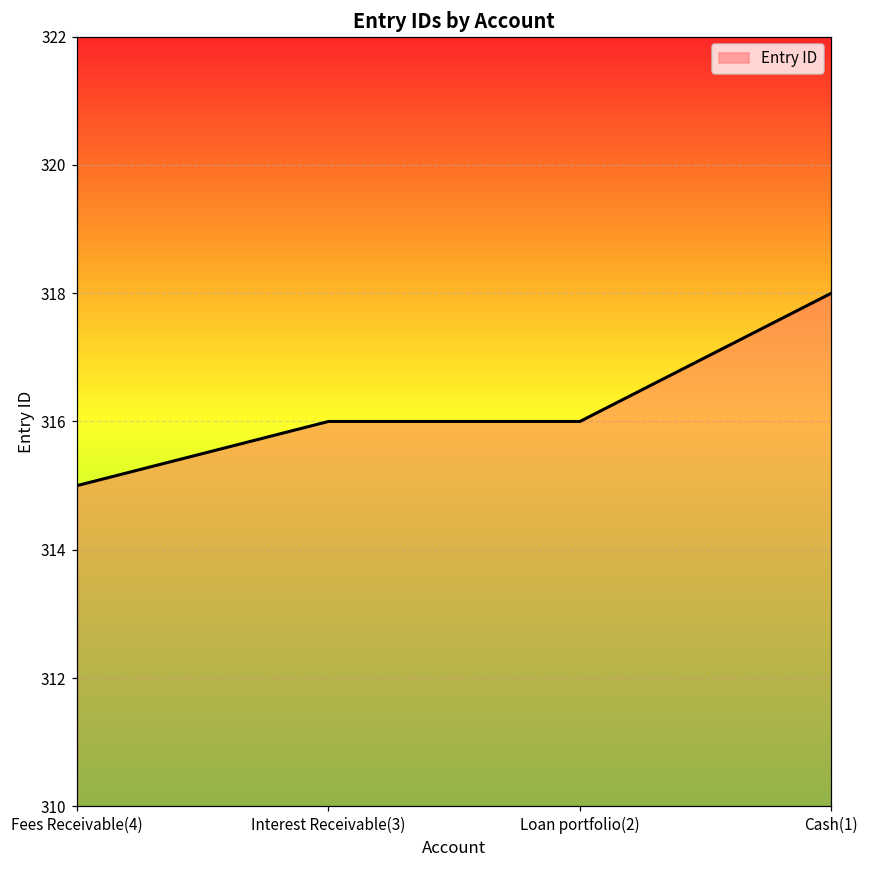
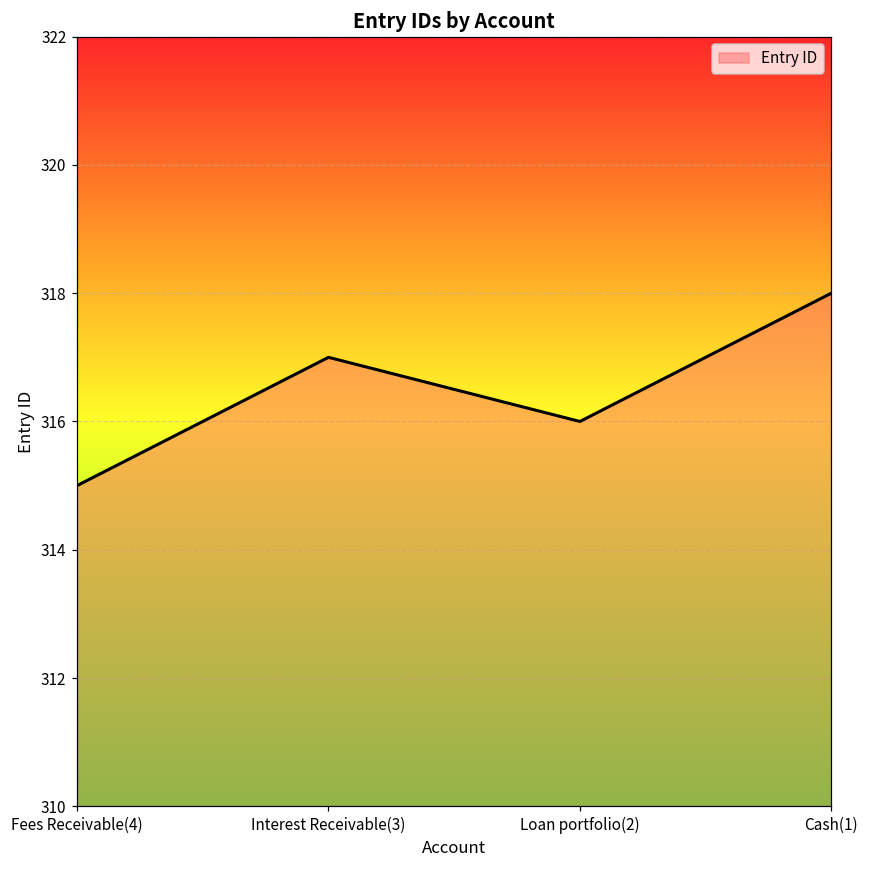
Interest Receivable(3): 316 -> 317
